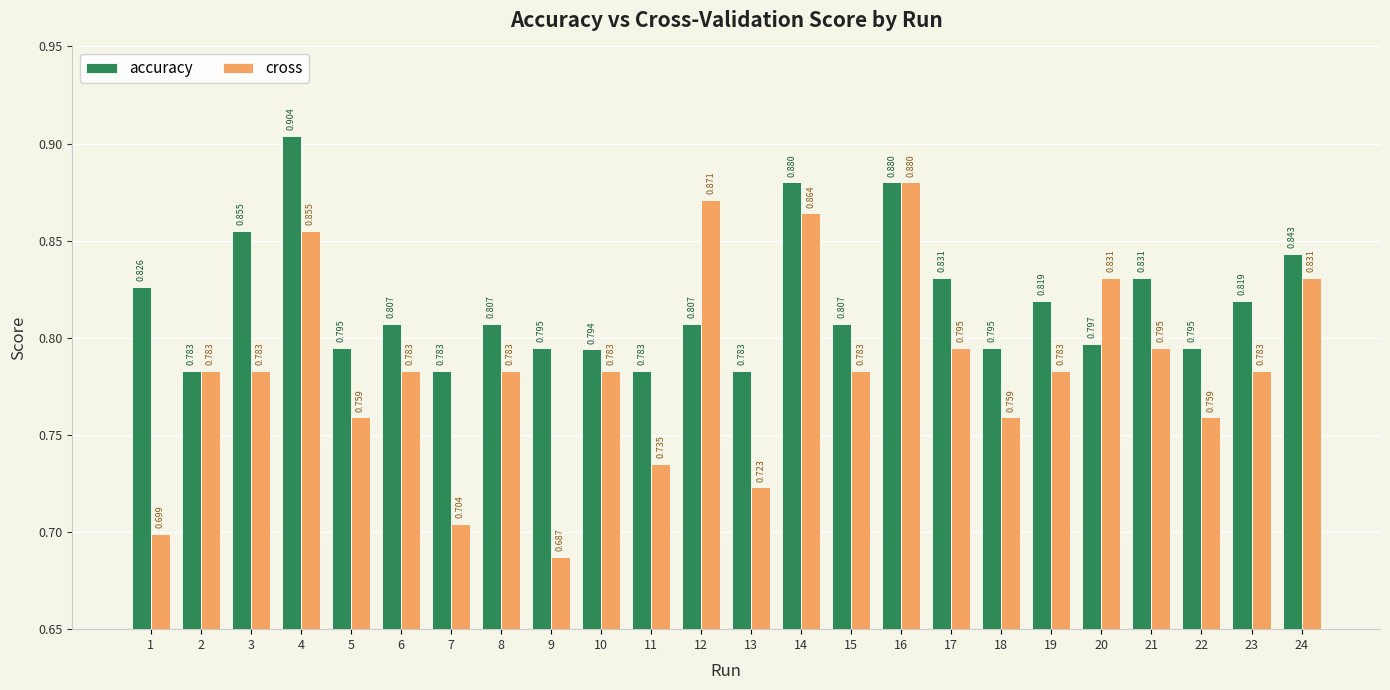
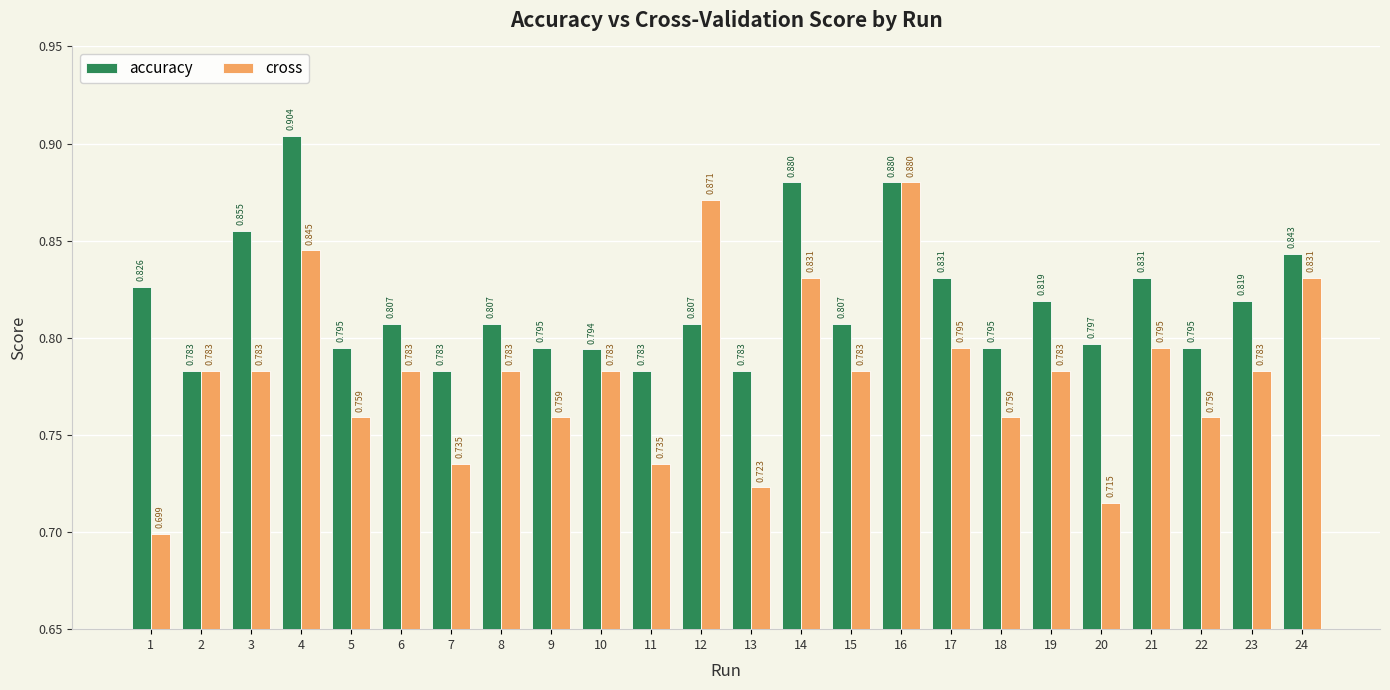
cross, 4: 0.855 -> 0.845
cross, 7: 0.704 -> 0.735
cross, 9: 0.687 -> 0.759
cross, 14: 0.864 -> 0.831
cross, 20: 0.831 -> 0.715
